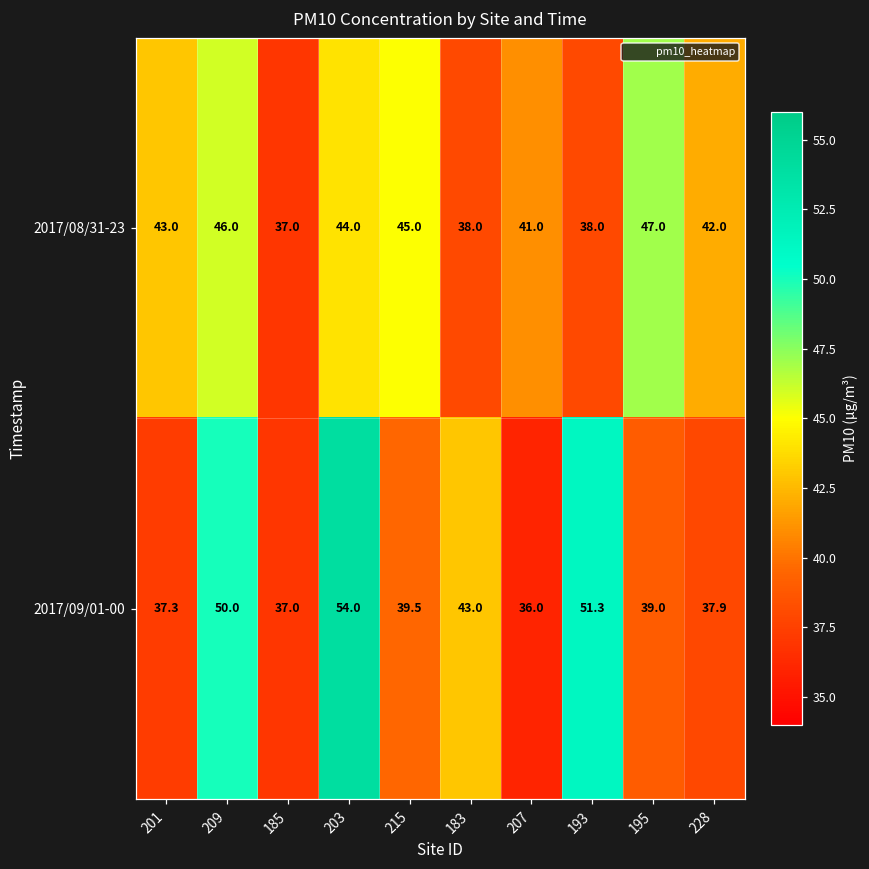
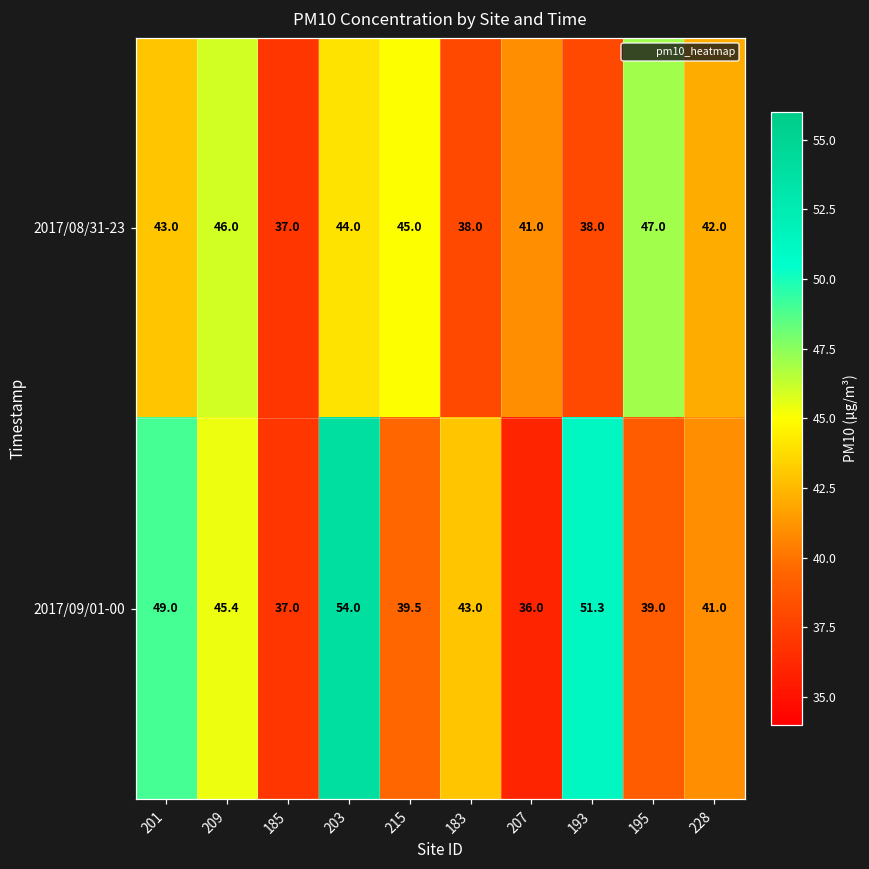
2017/09/01-00, 201: 37.3 -> 49.0
2017/09/01-00, 209: 50.0 -> 45.4
2017/09/01-00, 228: 37.9 -> 41.0
